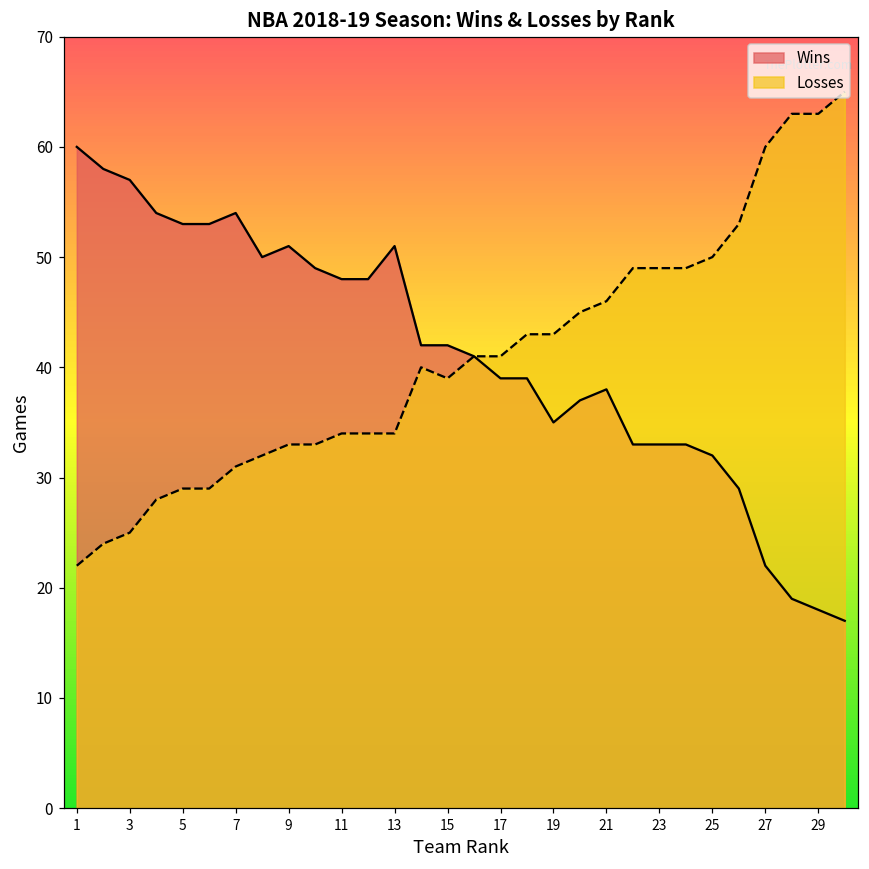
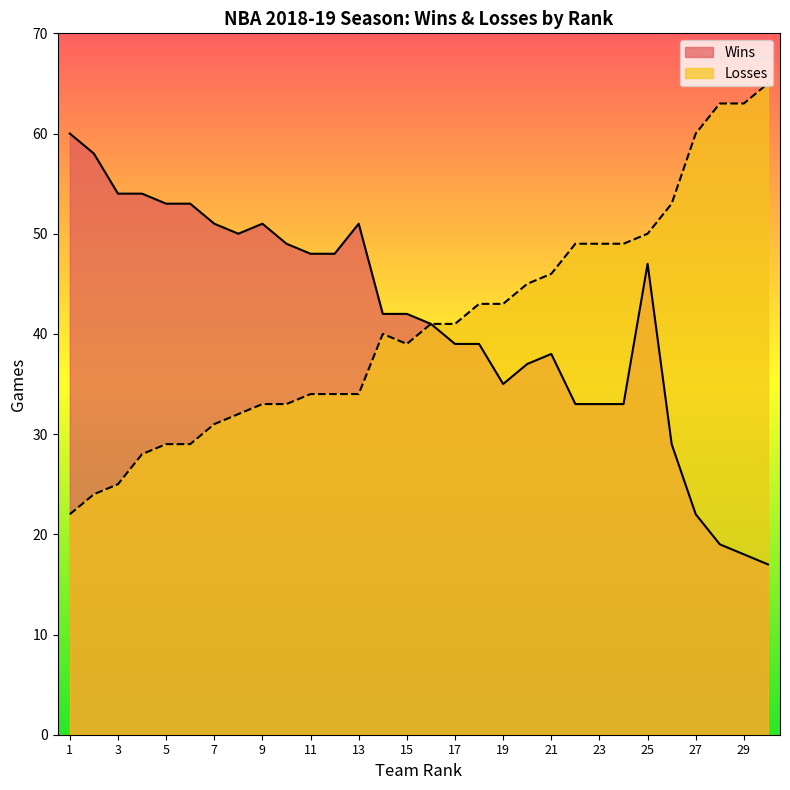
Wins, 3: 57 -> 54
Wins, 7: 54 -> 51
Wins, 25: 32 -> 47
